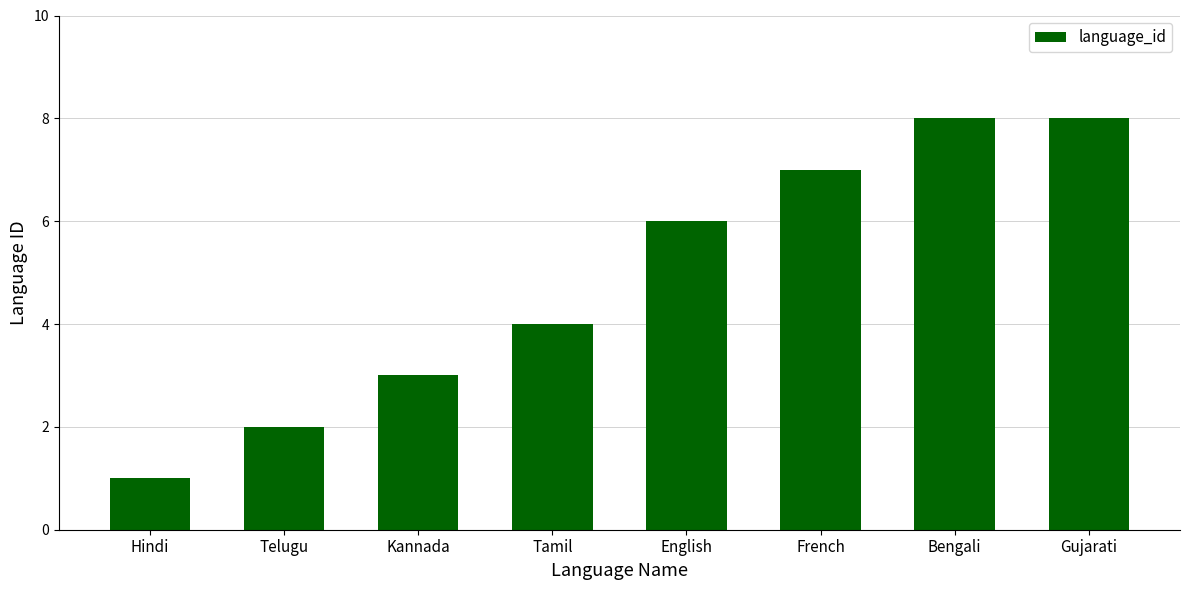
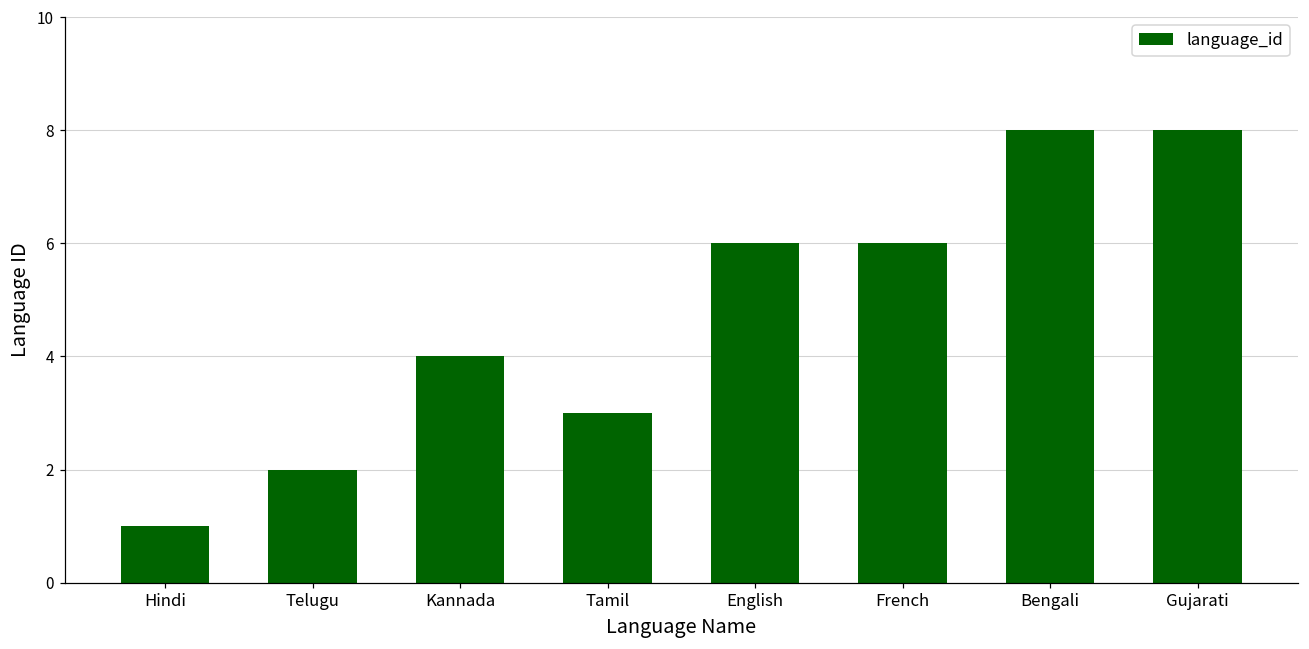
Kannada: 3 -> 4
Tamil: 4 -> 3
French: 7 -> 6
